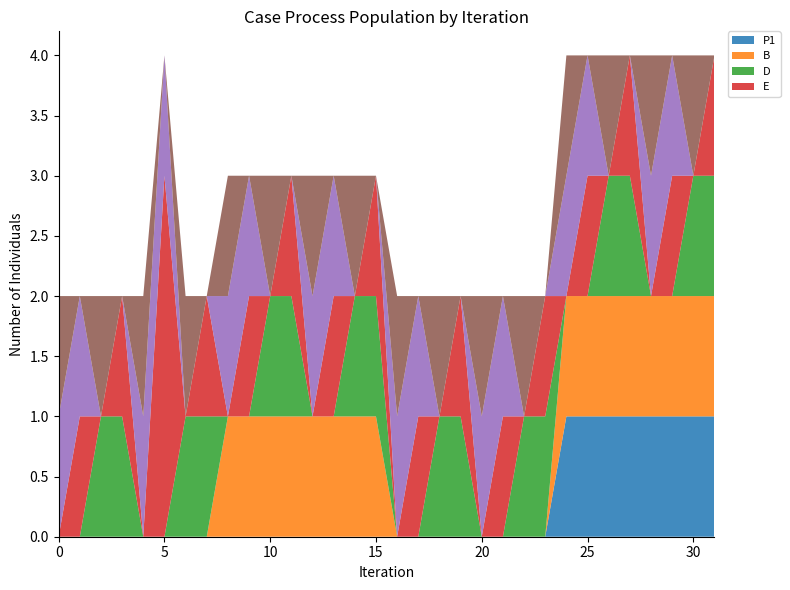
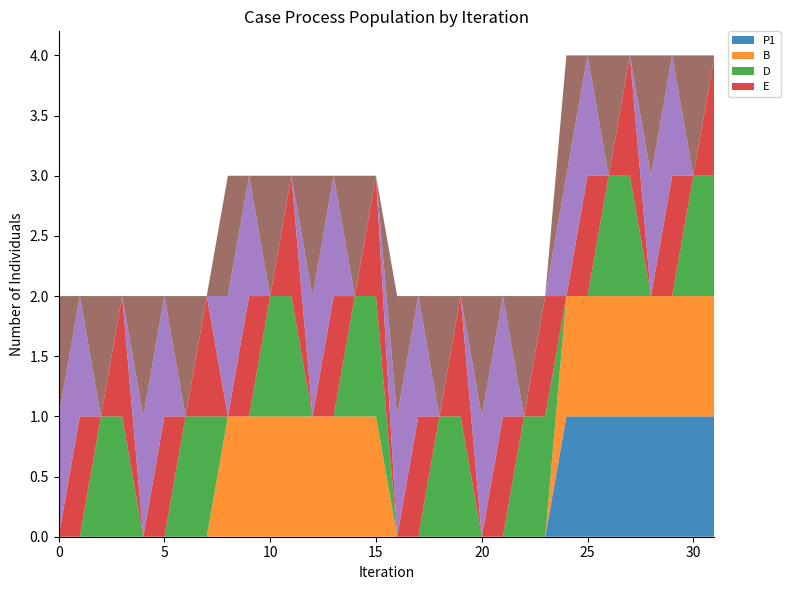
E, 5: 3 -> 1
